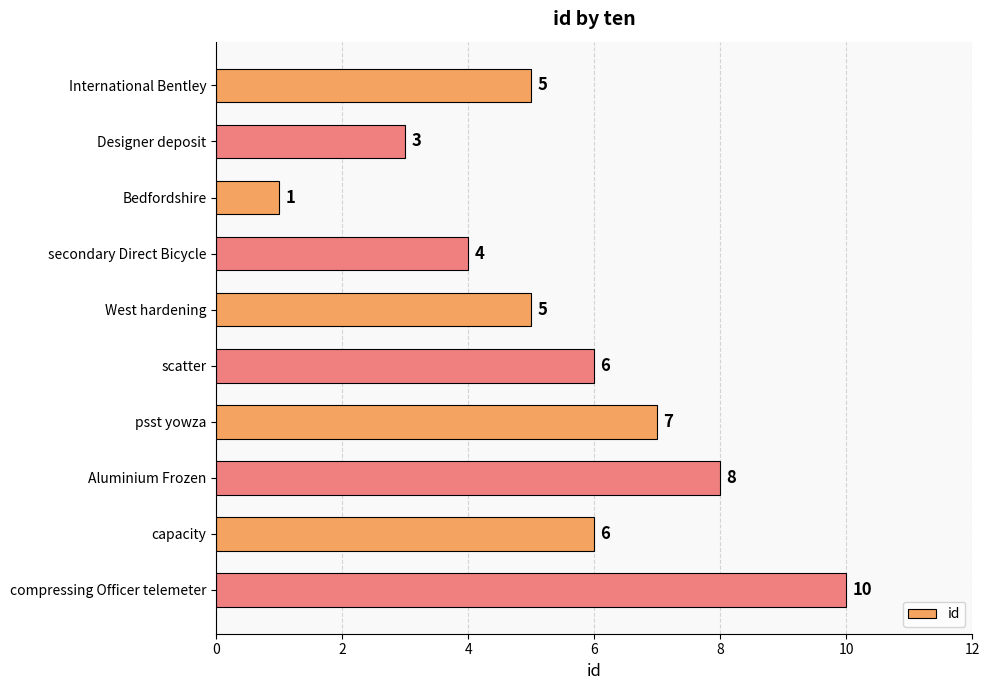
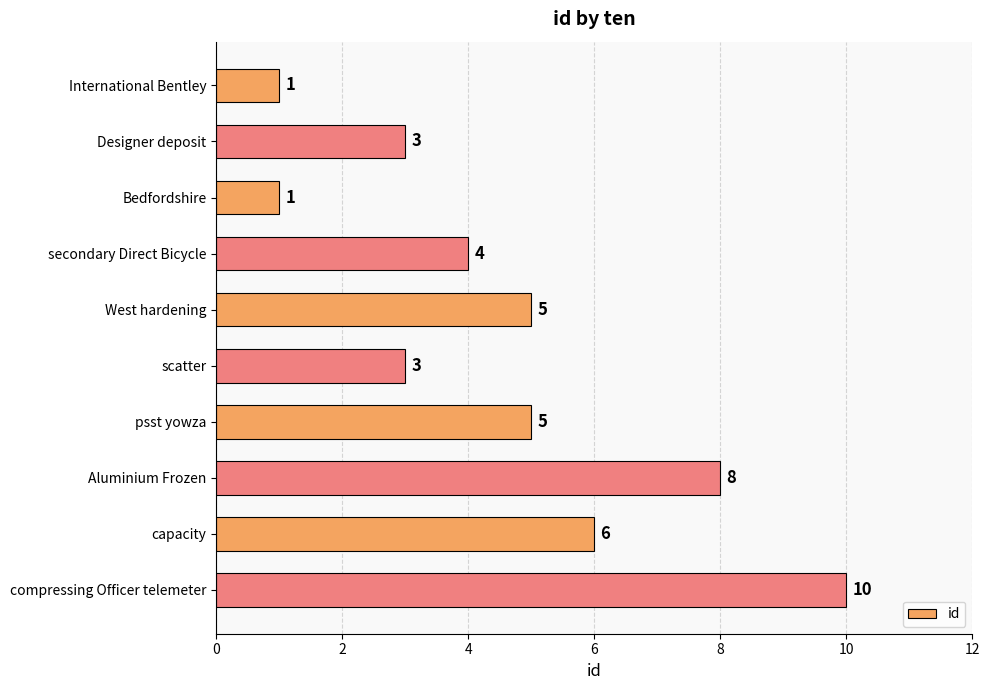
International Bentley: 5 -> 1
scatter: 6 -> 3
psst yowza: 7 -> 5
